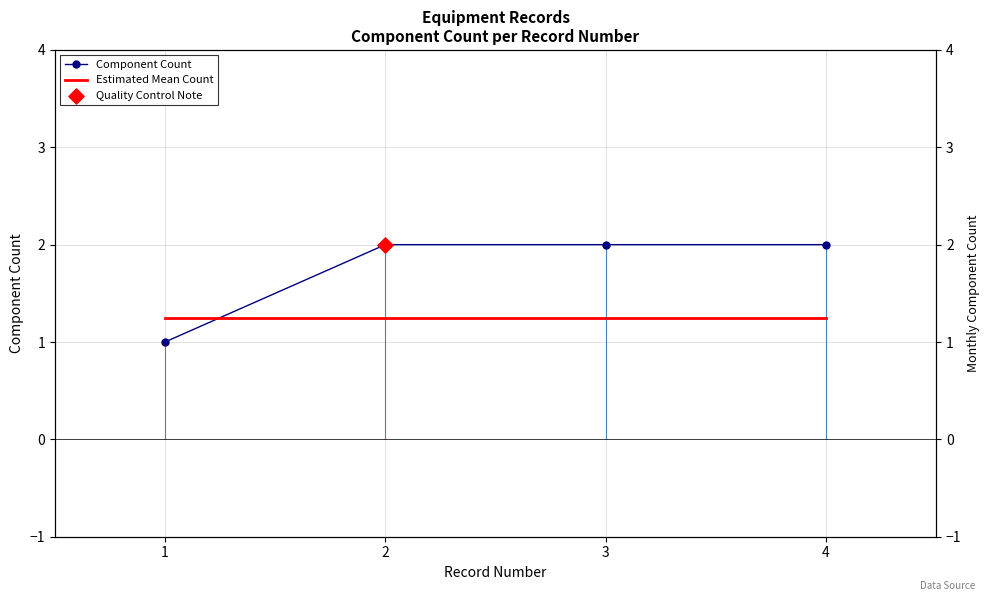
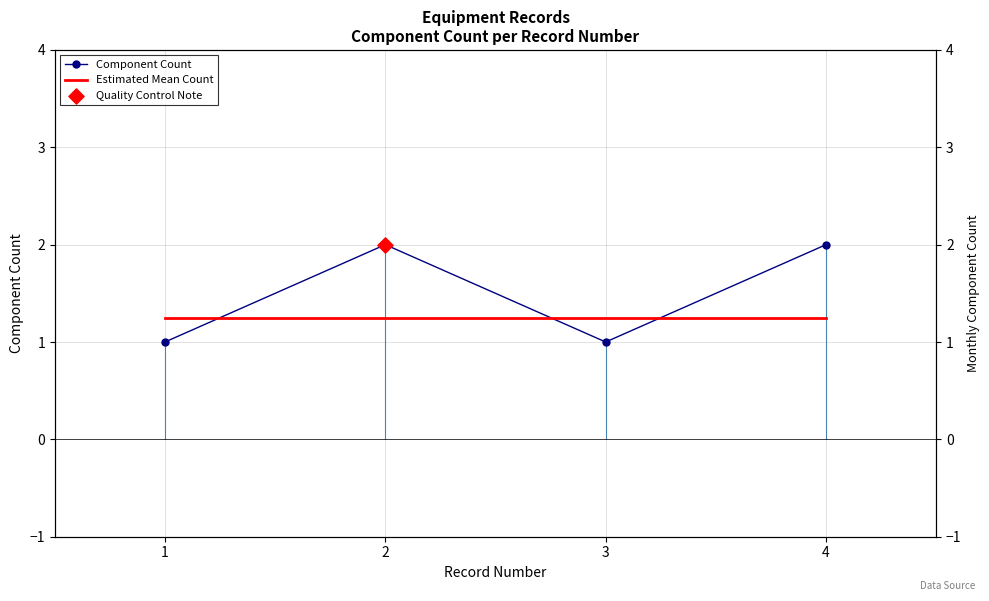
Component Count, 3: 2 -> 1
